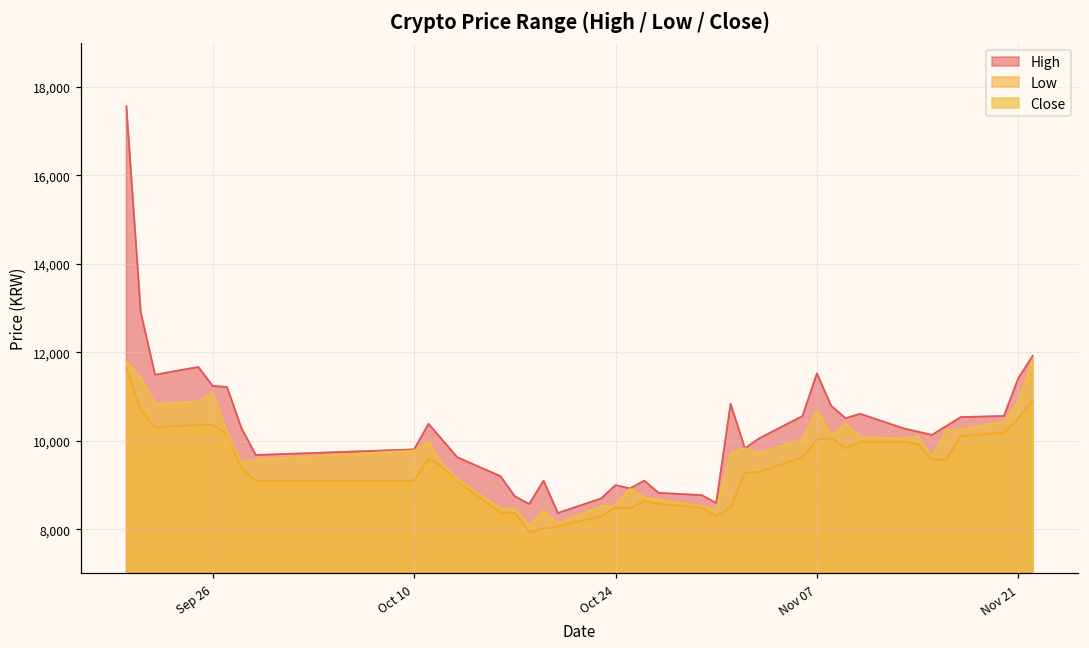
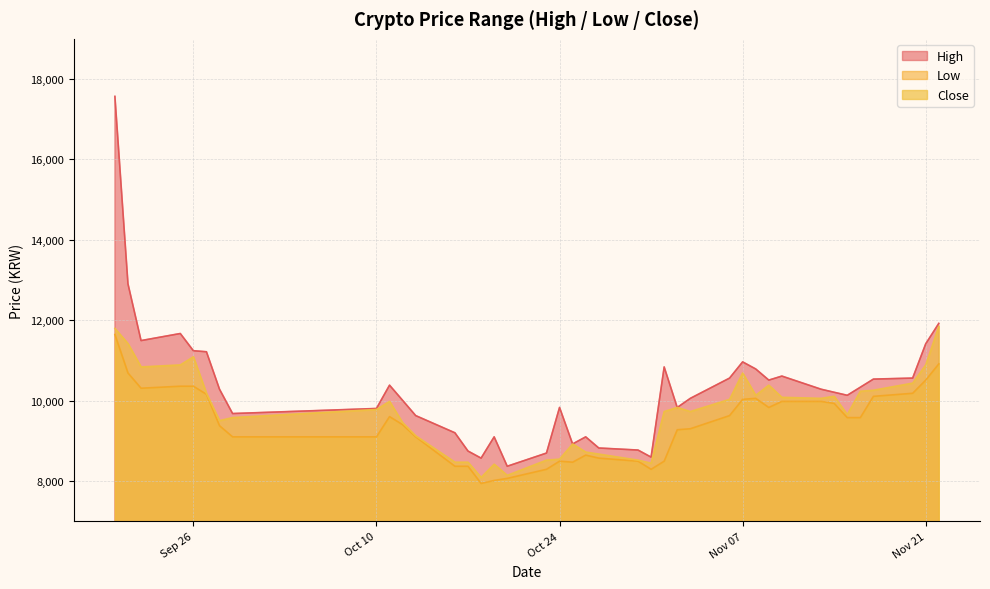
High, Oct 24: 9,000 -> 9,800
High, Nov 07: 11,500 -> 11,000
